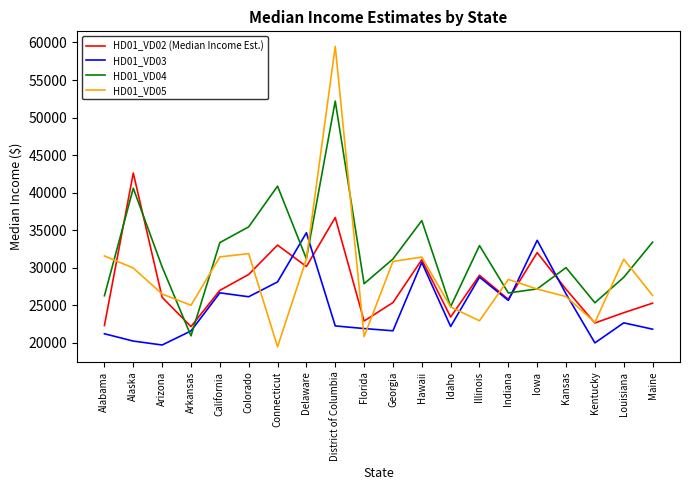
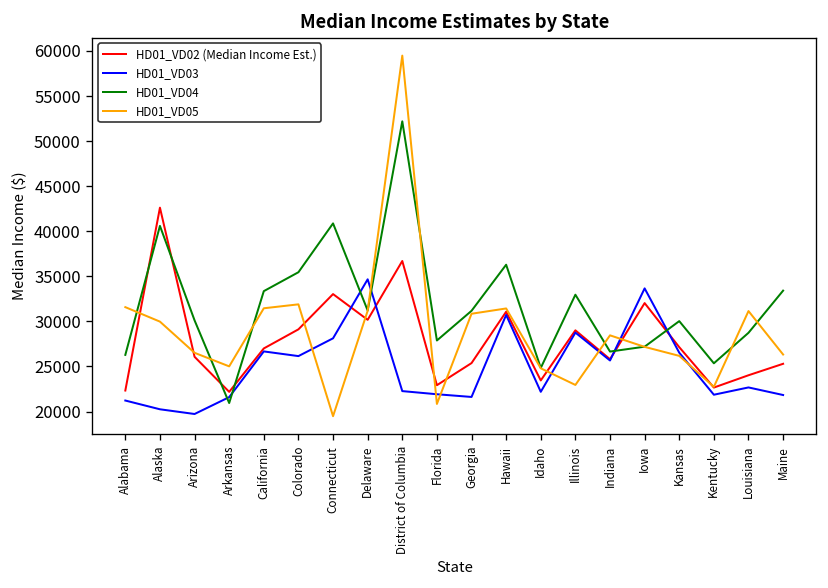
HD01_VD03, Kentucky: 20000 -> 22000
